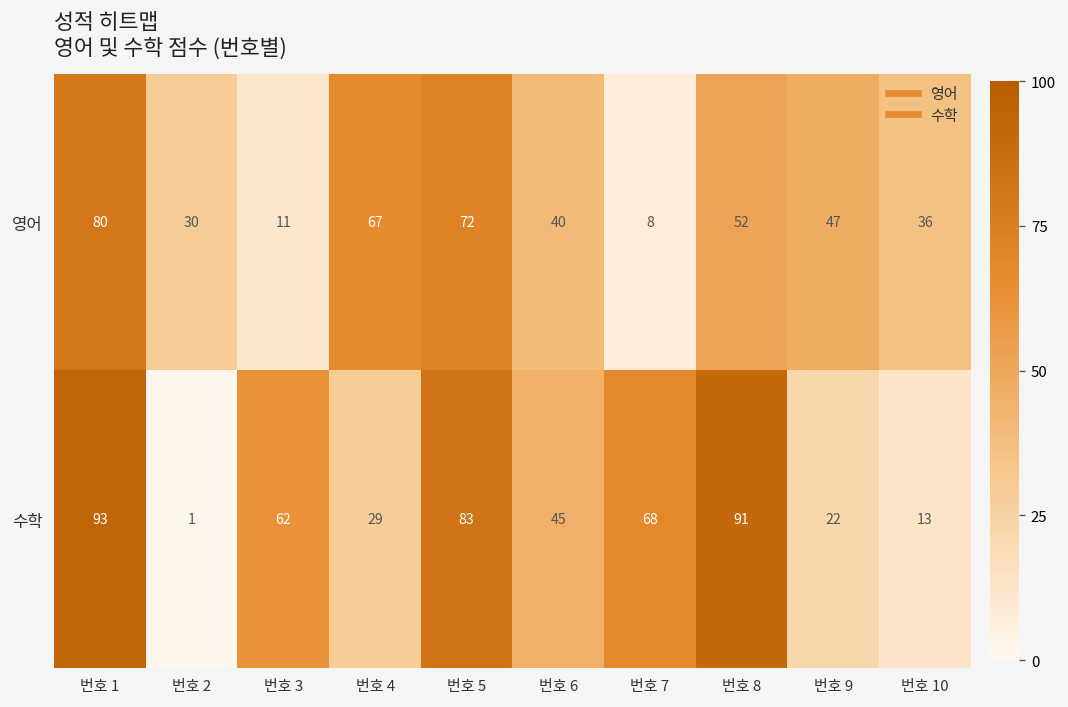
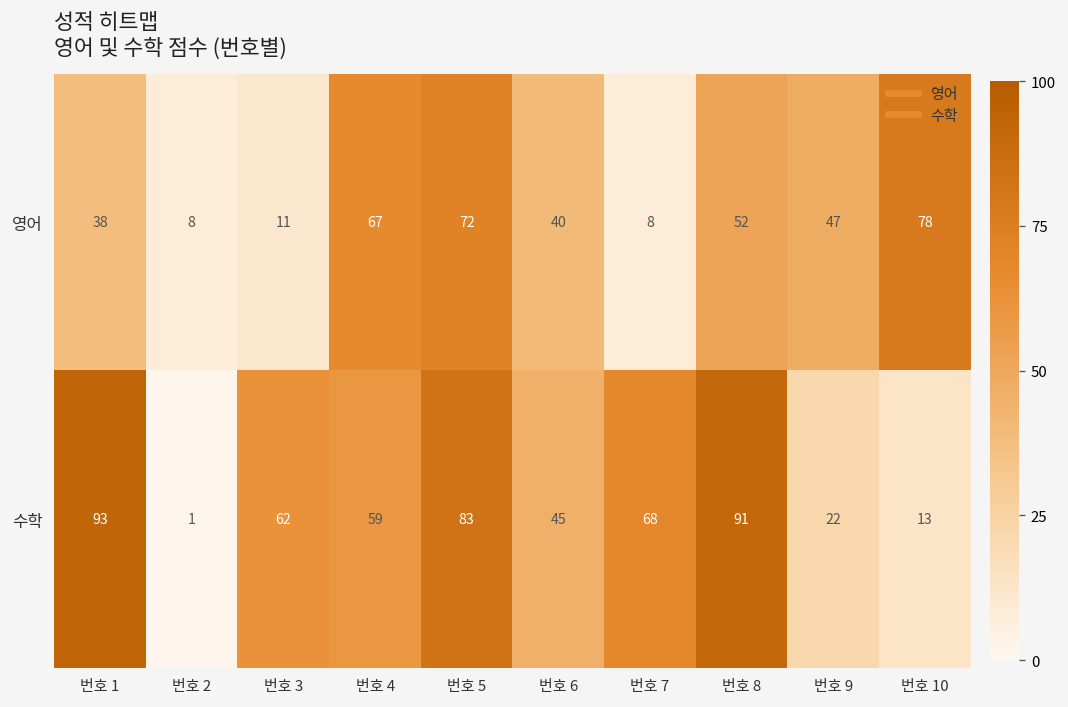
영어, 번호 1: 80 -> 38
영어, 번호 2: 30 -> 8
영어, 번호 10: 36 -> 78
수학, 번호 4: 29 -> 59
